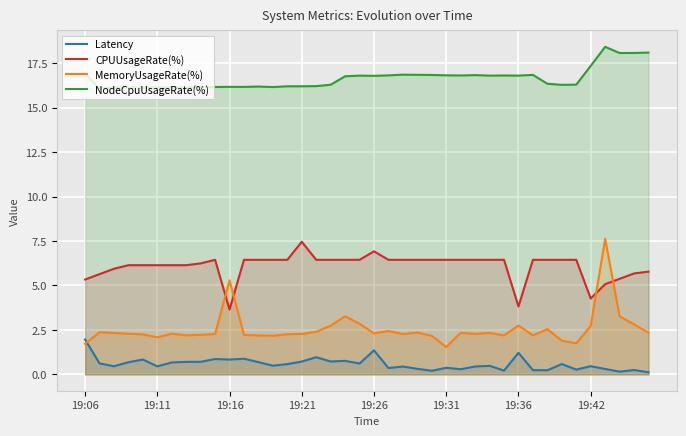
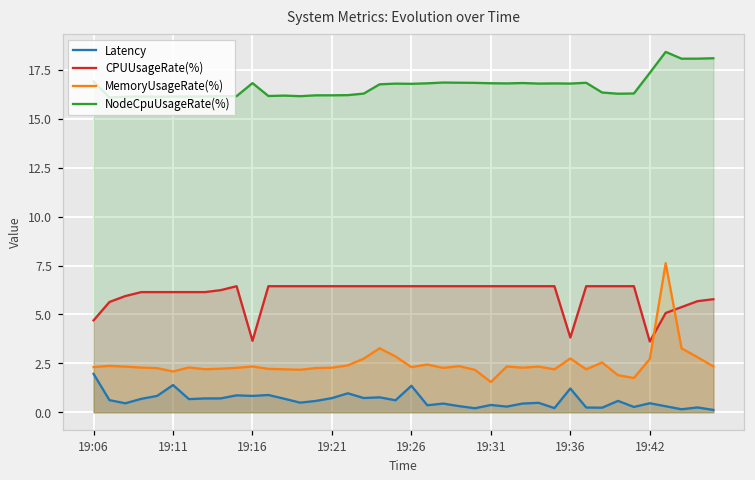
CPUUsageRate(%), 19:06: 5.3 -> 4.7
MemoryUsageRate(%), 19:06: 1.7 -> 2.3
Latency, 19:11: 0.5 -> 1.4
MemoryUsageRate(%), 19:16: 5.3 -> 2.3
NodeCpuUsageRate(%), 19:16: 16.2 -> 16.8
CPUUsageRate(%), 19:21: 7.5 -> 6.4
CPUUsageRate(%), 19:26: 6.9 -> 6.4
CPUUsageRate(%), 19:42: 4.3 -> 3.6
